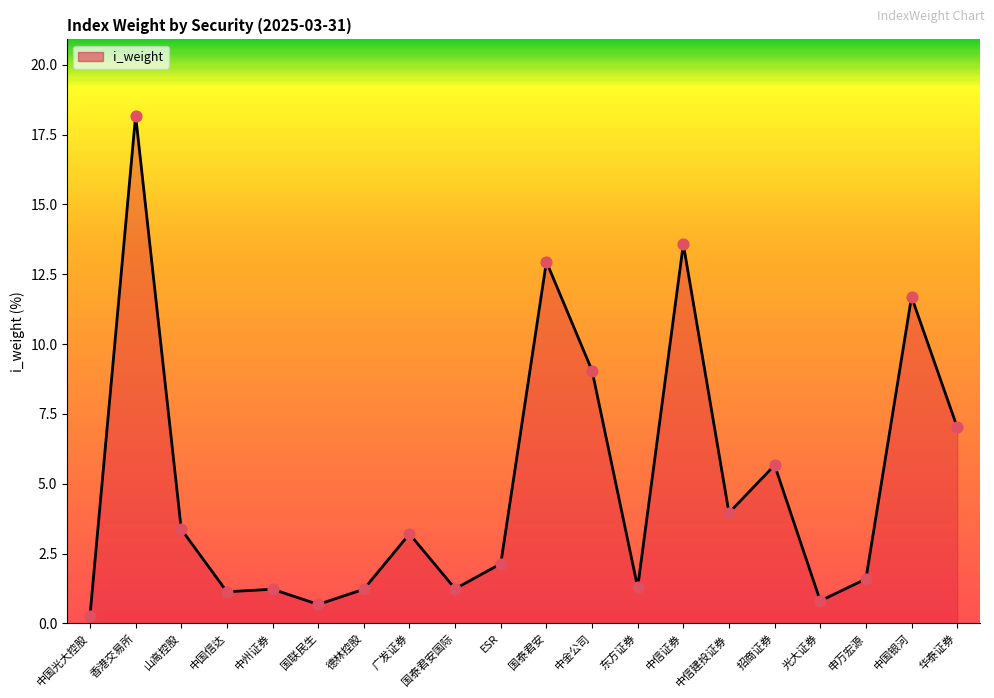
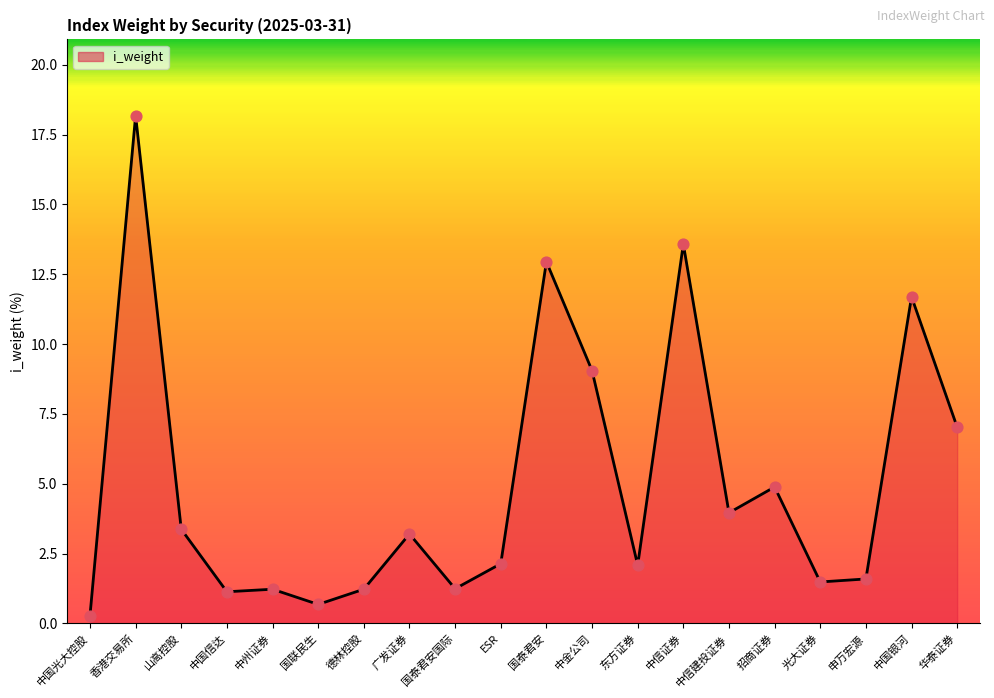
东方证券: 1.3 -> 2.1
招商证券: 5.7 -> 4.9
光大证券: 0.8 -> 1.5
